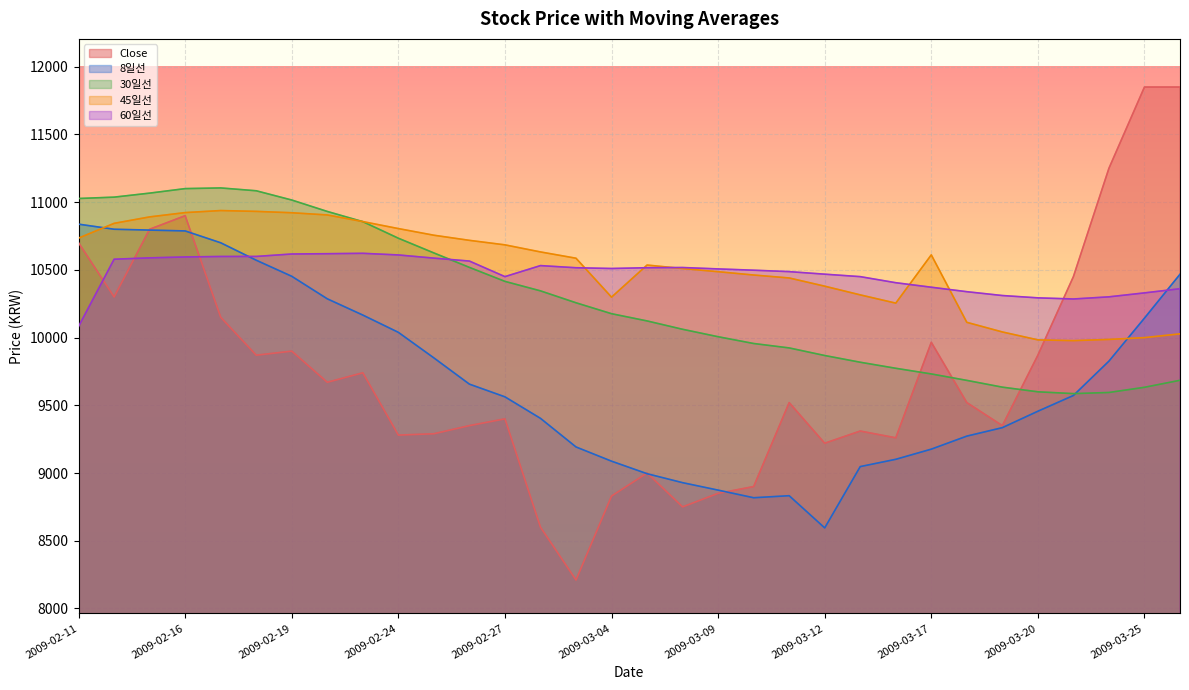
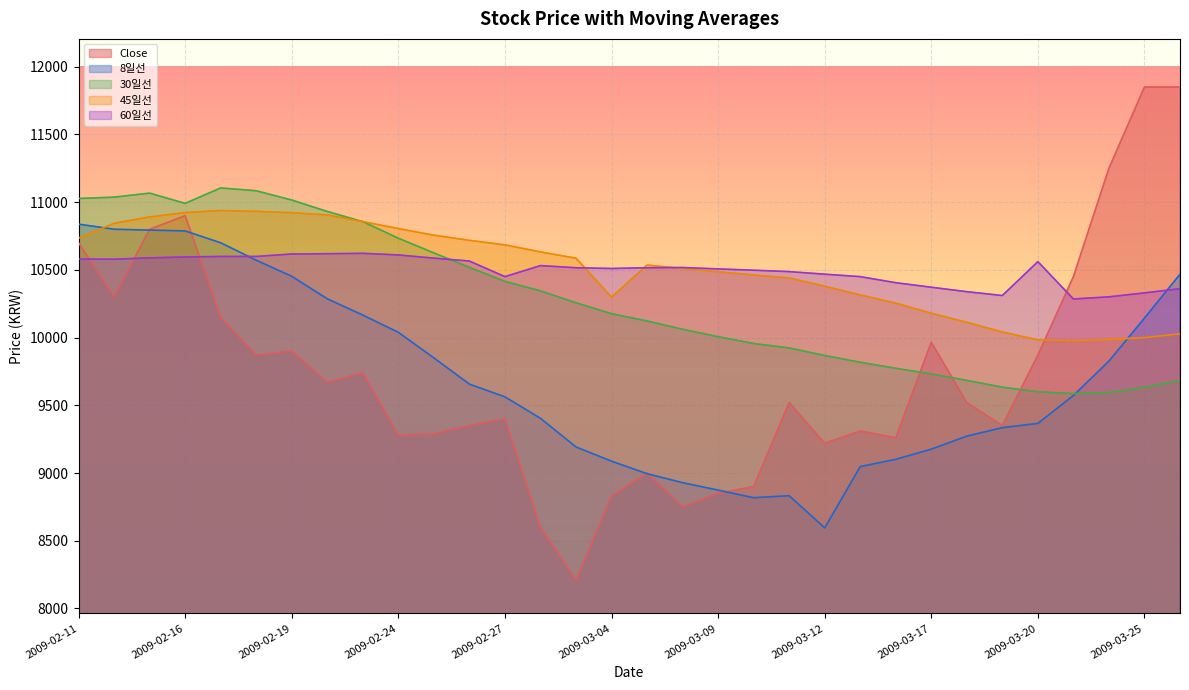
60일선, 2009-02-11: 10080 -> 10580
30일선, 2009-02-16: 11100 -> 10990
45일선, 2009-03-17: 10610 -> 10180
8일선, 2009-03-20: 9460 -> 9370
60일선, 2009-03-20: 10290 -> 10560
